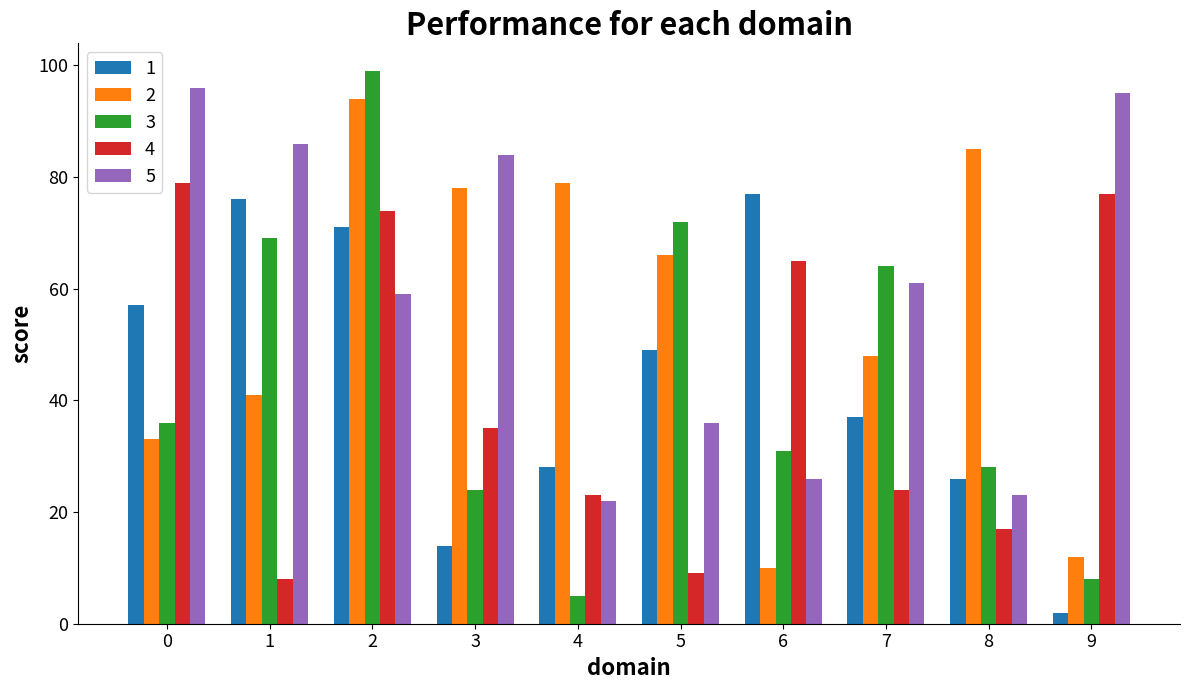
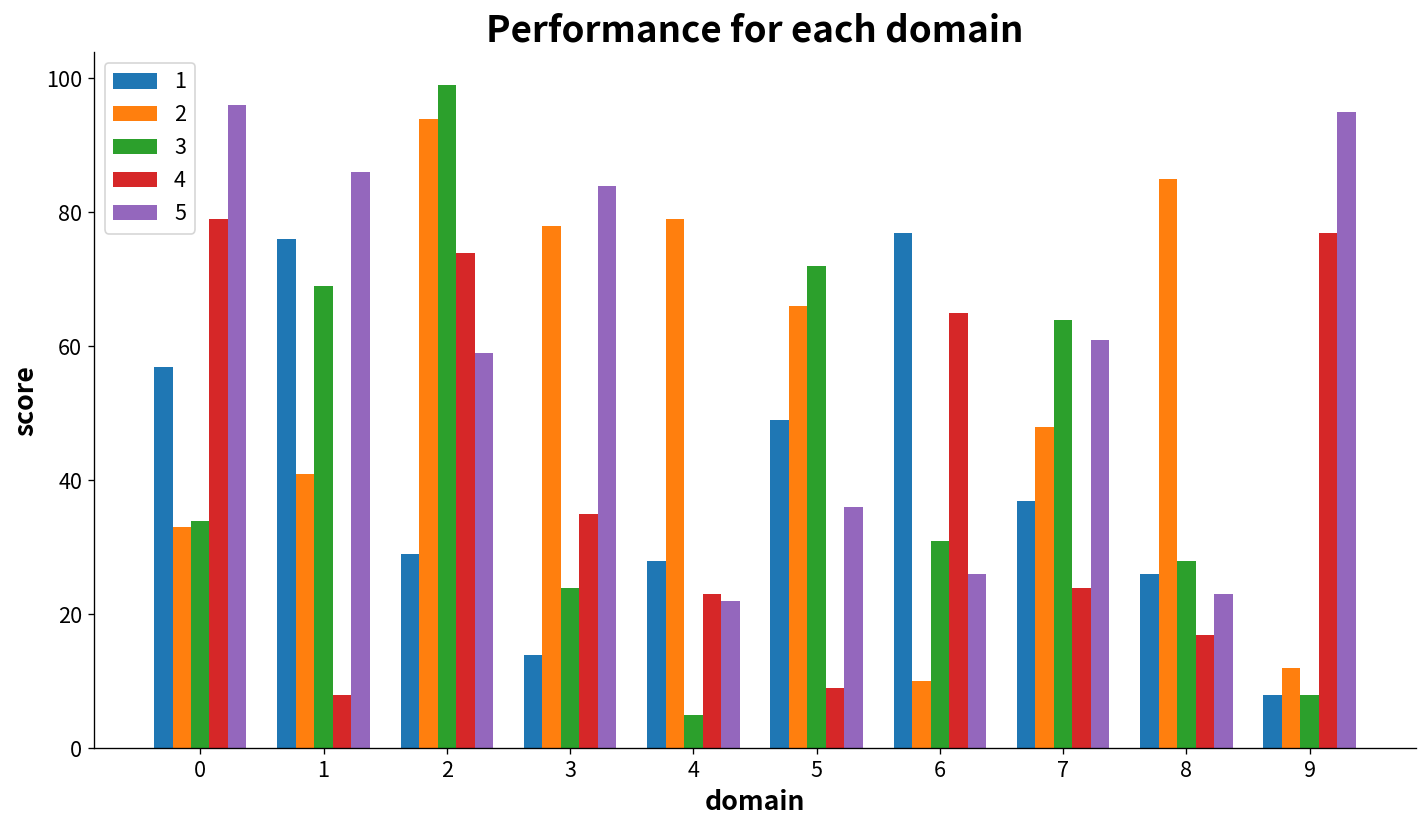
3, 0: 36 -> 34
1, 2: 71 -> 29
1, 9: 2 -> 8
